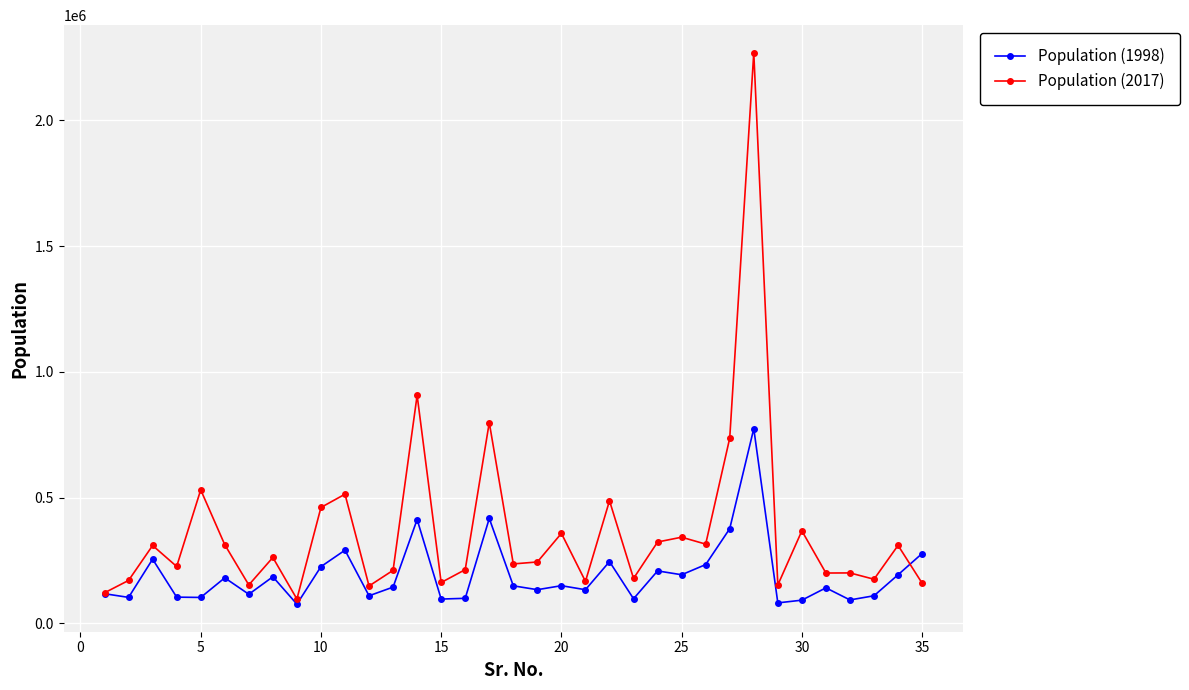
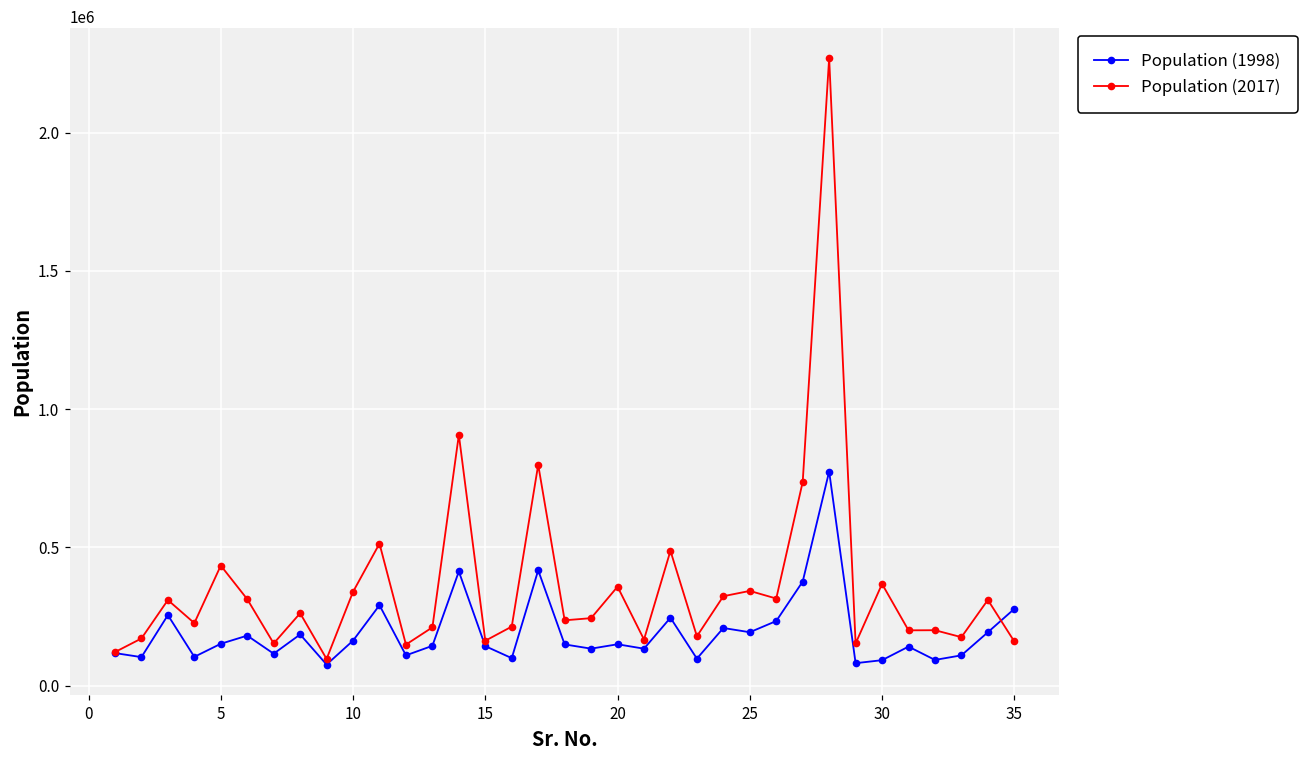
Population (1998), 5: 100000 -> 150000
Population (2017), 5: 530000 -> 430000
Population (1998), 10: 230000 -> 160000
Population (2017), 10: 460000 -> 340000
Population (1998), 15: 100000 -> 140000
